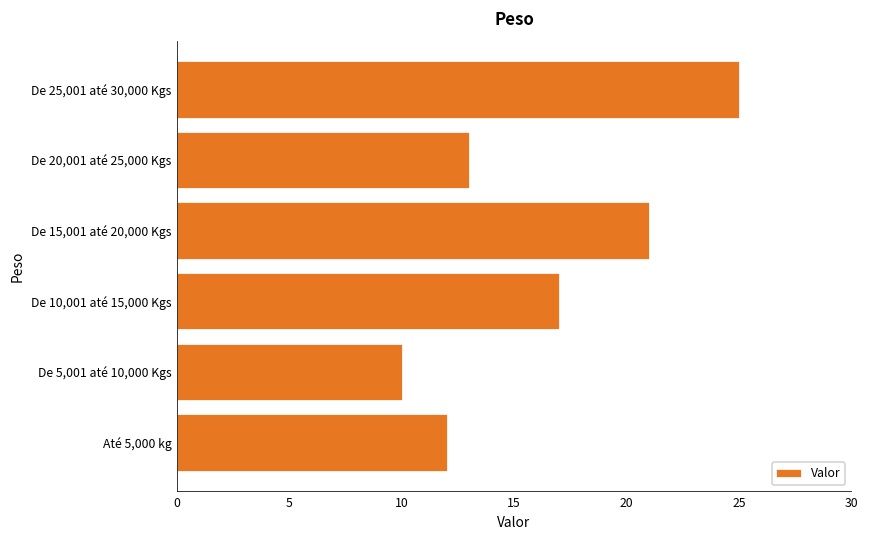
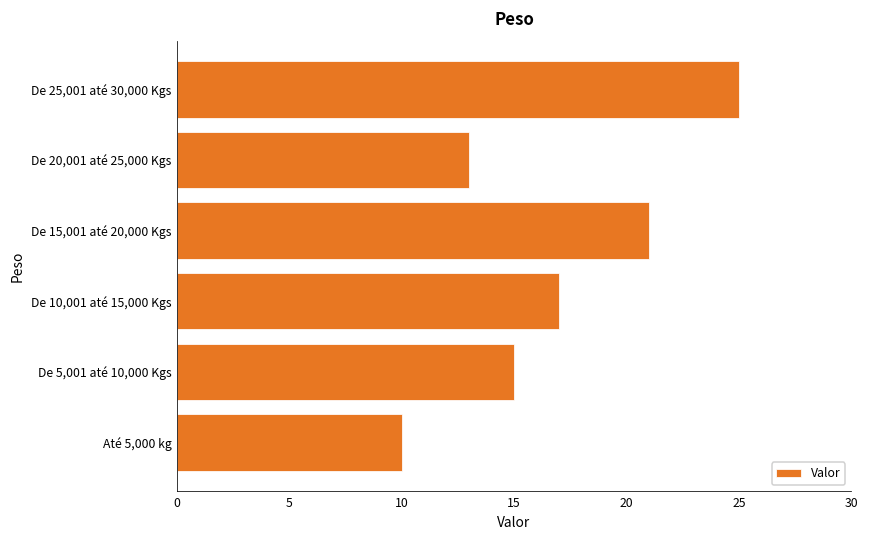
De 5,001 até 10,000 Kgs: 10 -> 15
Até 5,000 kg: 12 -> 10
